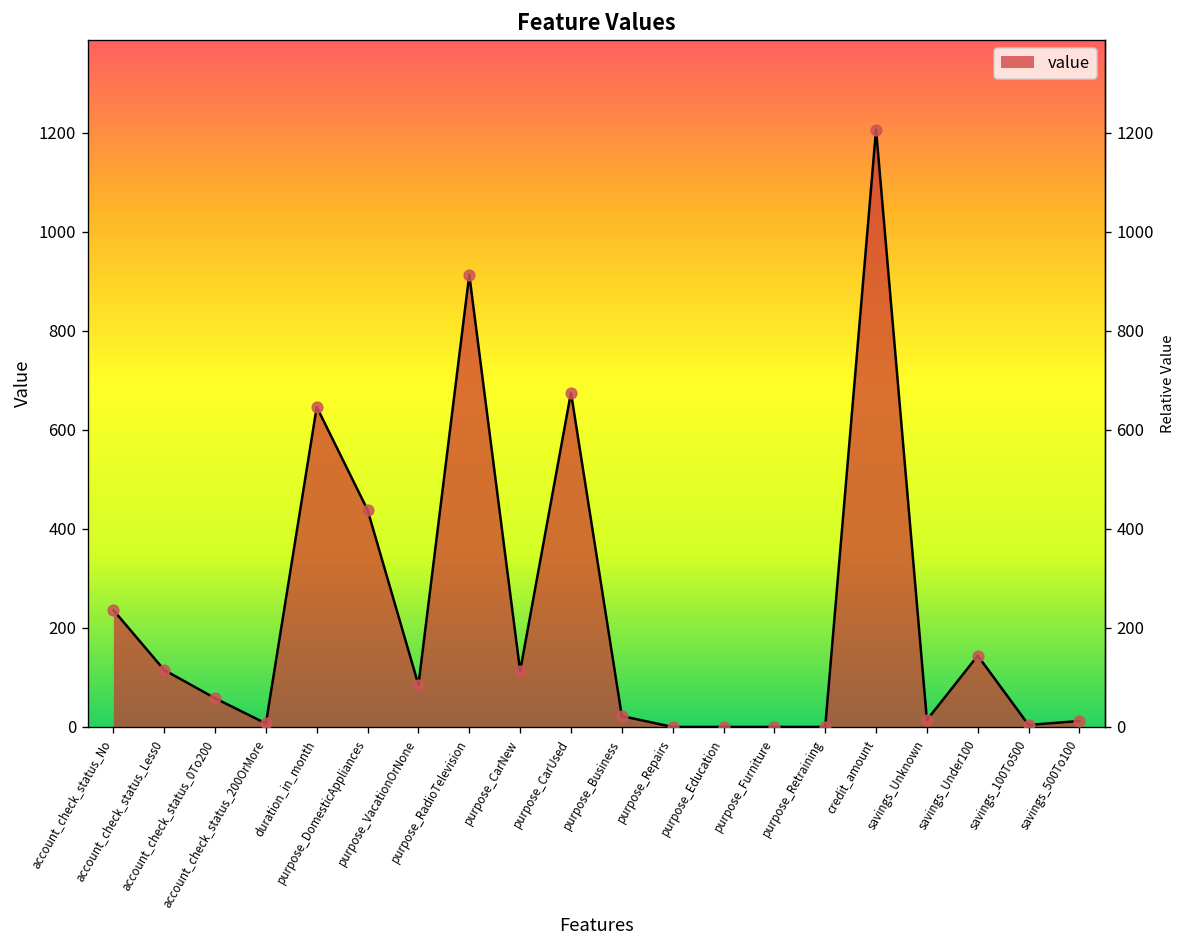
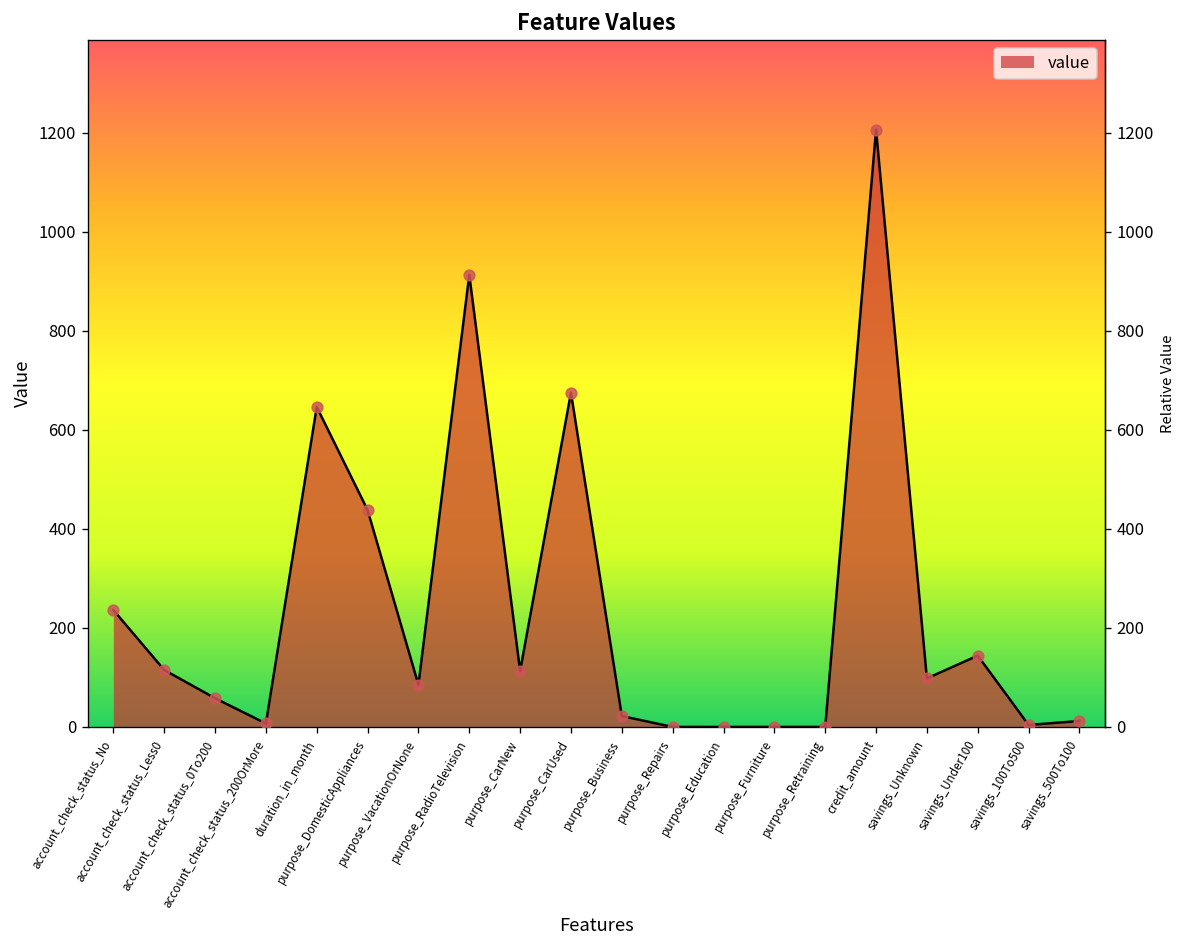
savings_Unknown: 10 -> 100
